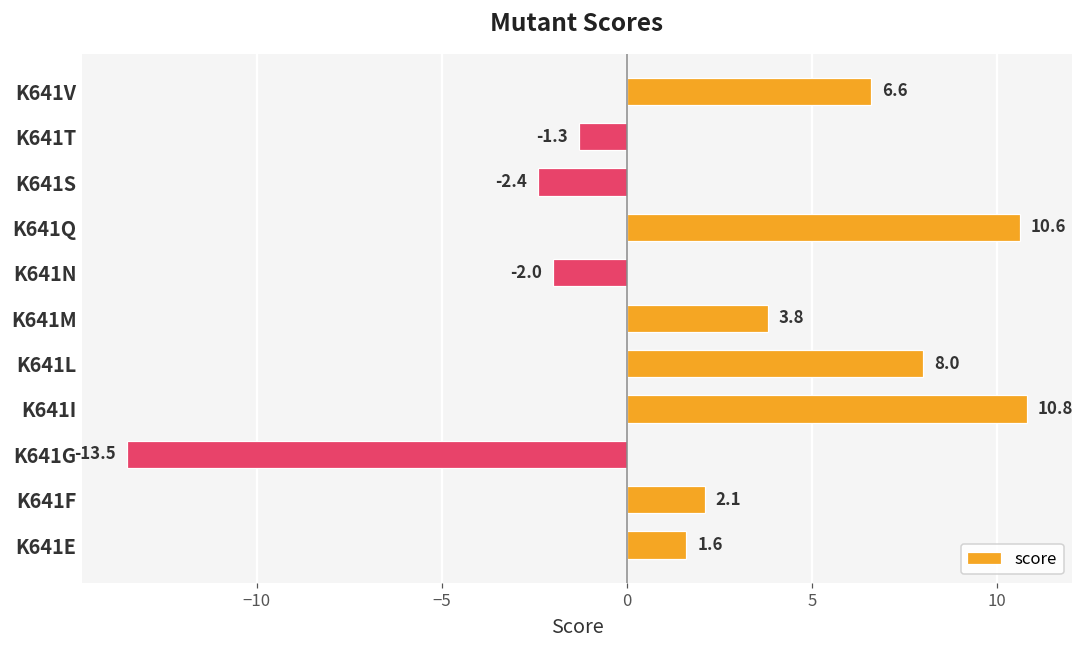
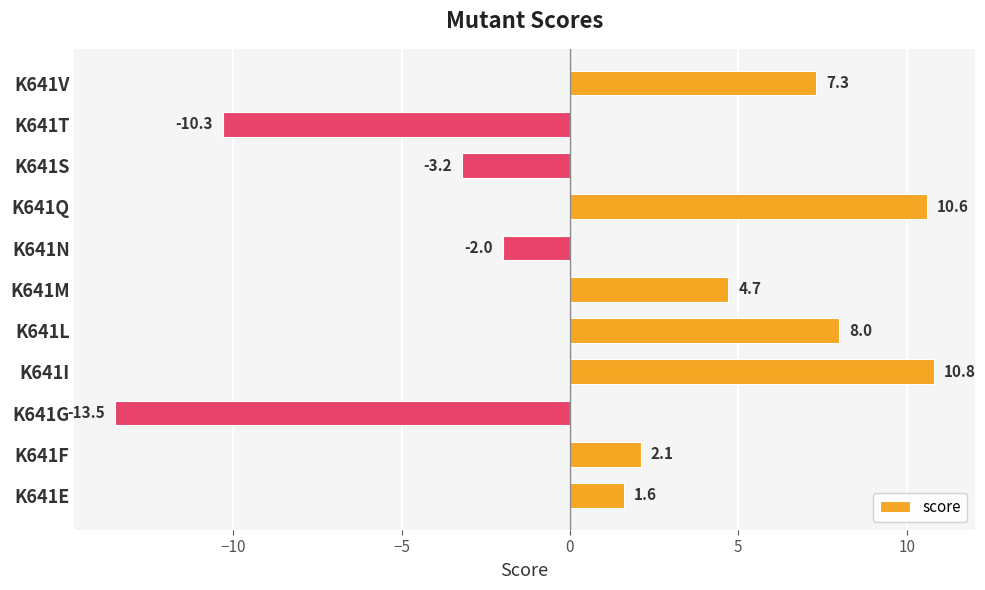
K641V: 6.6 -> 7.3
K641T: -1.3 -> -10.3
K641S: -2.4 -> -3.2
K641M: 3.8 -> 4.7
